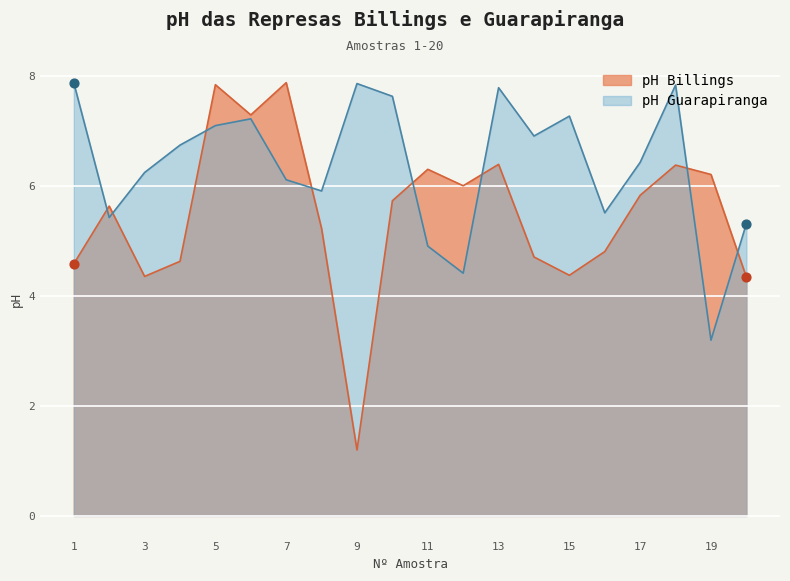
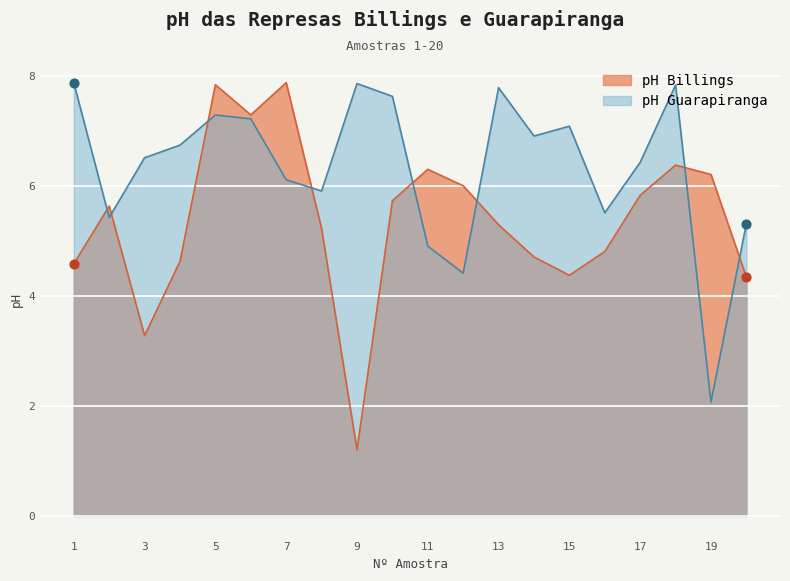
pH Billings, 3: 4.4 -> 3.3
pH Guarapiranga, 3: 6.3 -> 6.5
pH Guarapiranga, 5: 7.1 -> 7.3
pH Billings, 13: 6.4 -> 5.3
pH Guarapiranga, 15: 7.3 -> 7.1
pH Guarapiranga, 19: 3.2 -> 2.1
